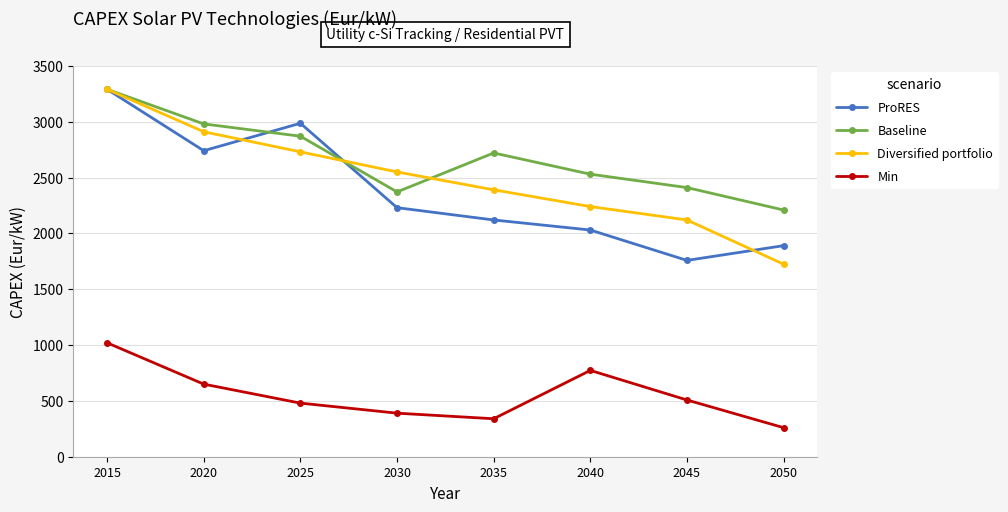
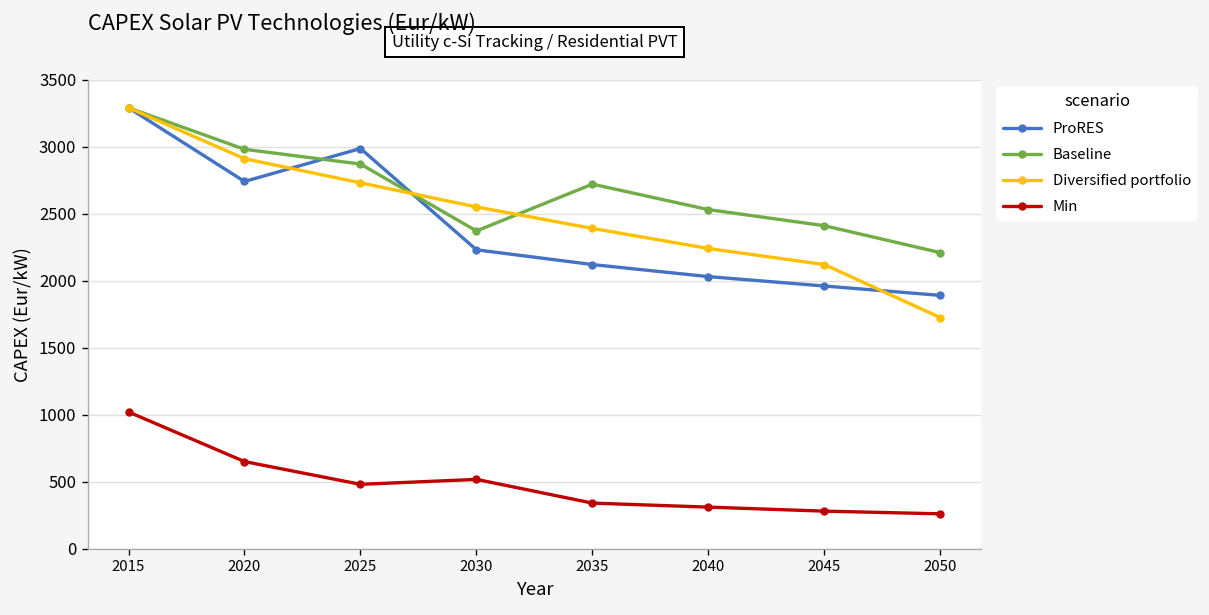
Min, 2030: 390 -> 520
Min, 2040: 770 -> 310
ProRES, 2045: 1760 -> 1960
Min, 2045: 510 -> 280
